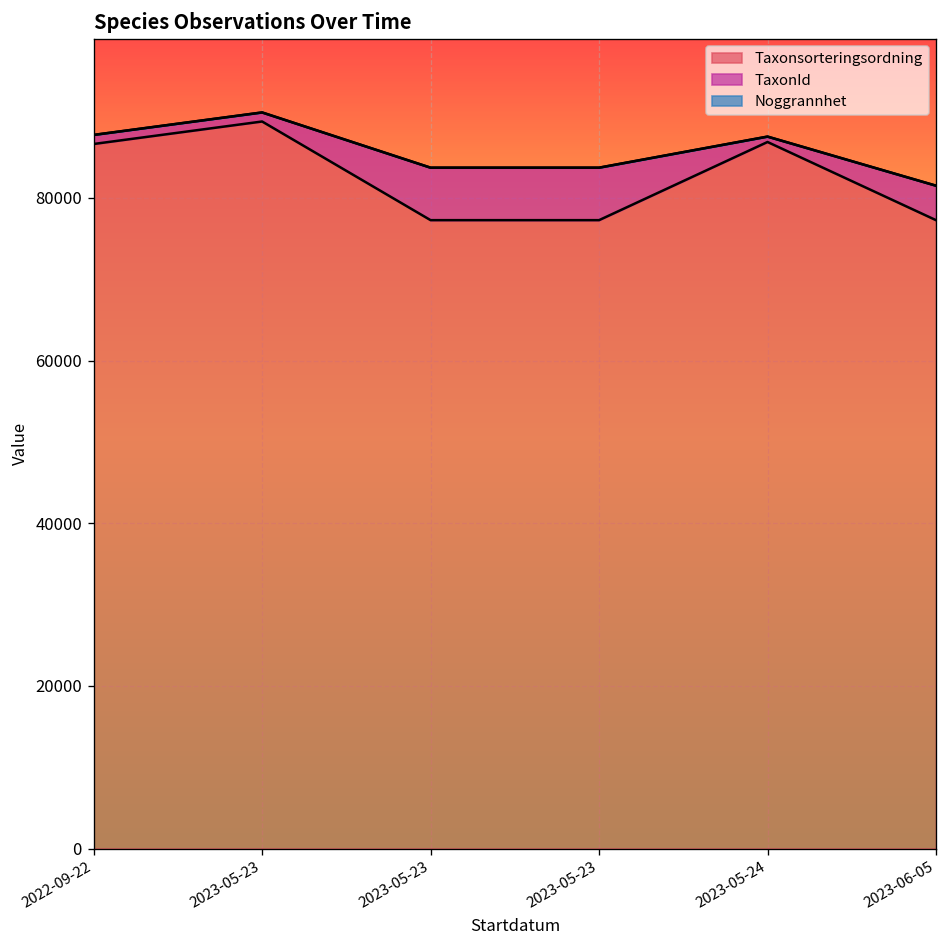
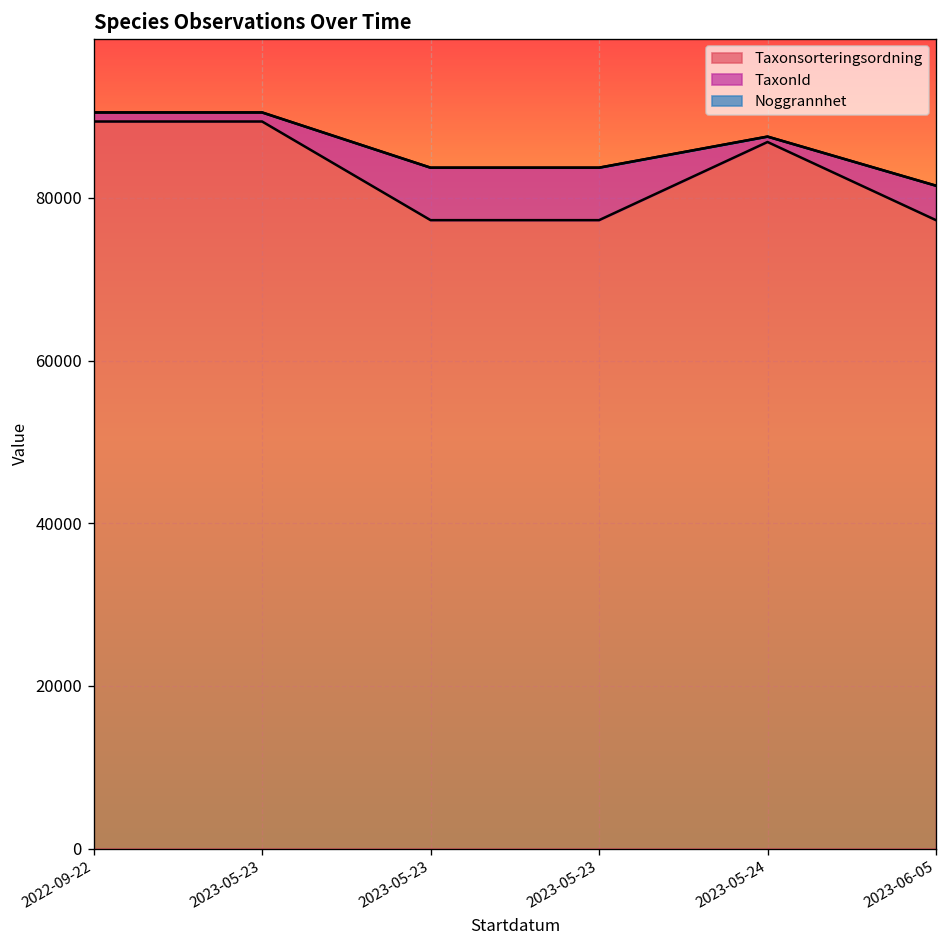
Taxonsorteringsordning, 2022-09-22: 87000 -> 89000
